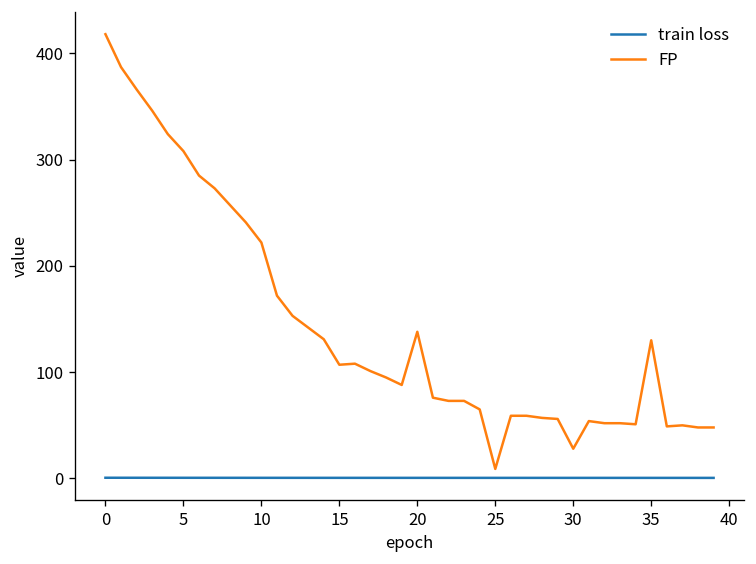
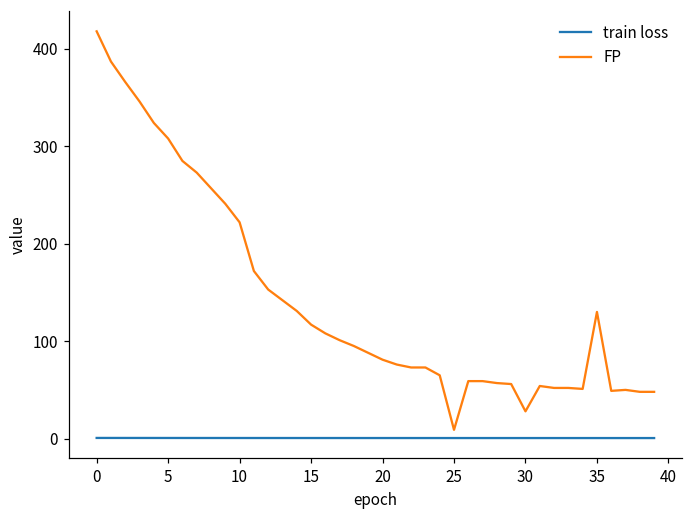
FP, 15: 110 -> 120
FP, 20: 140 -> 80
